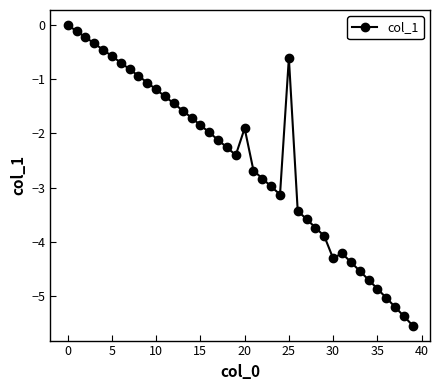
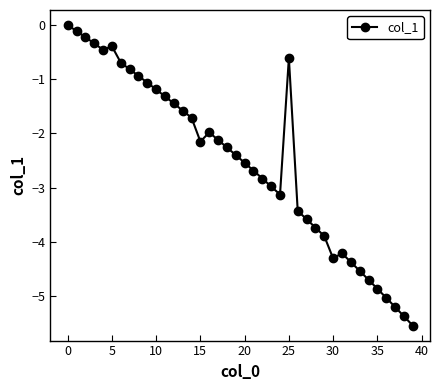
5: -0.6 -> -0.4
15: -1.8 -> -2.1
20: -1.9 -> -2.5
